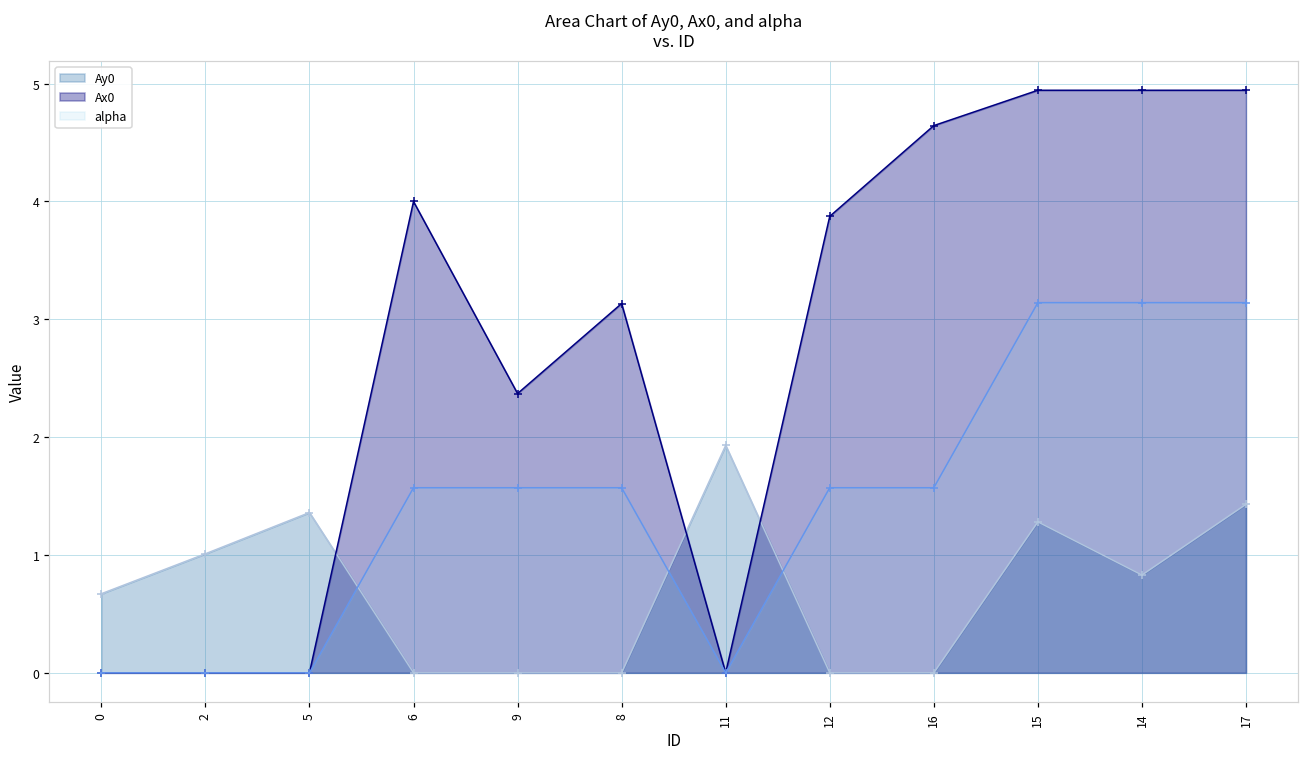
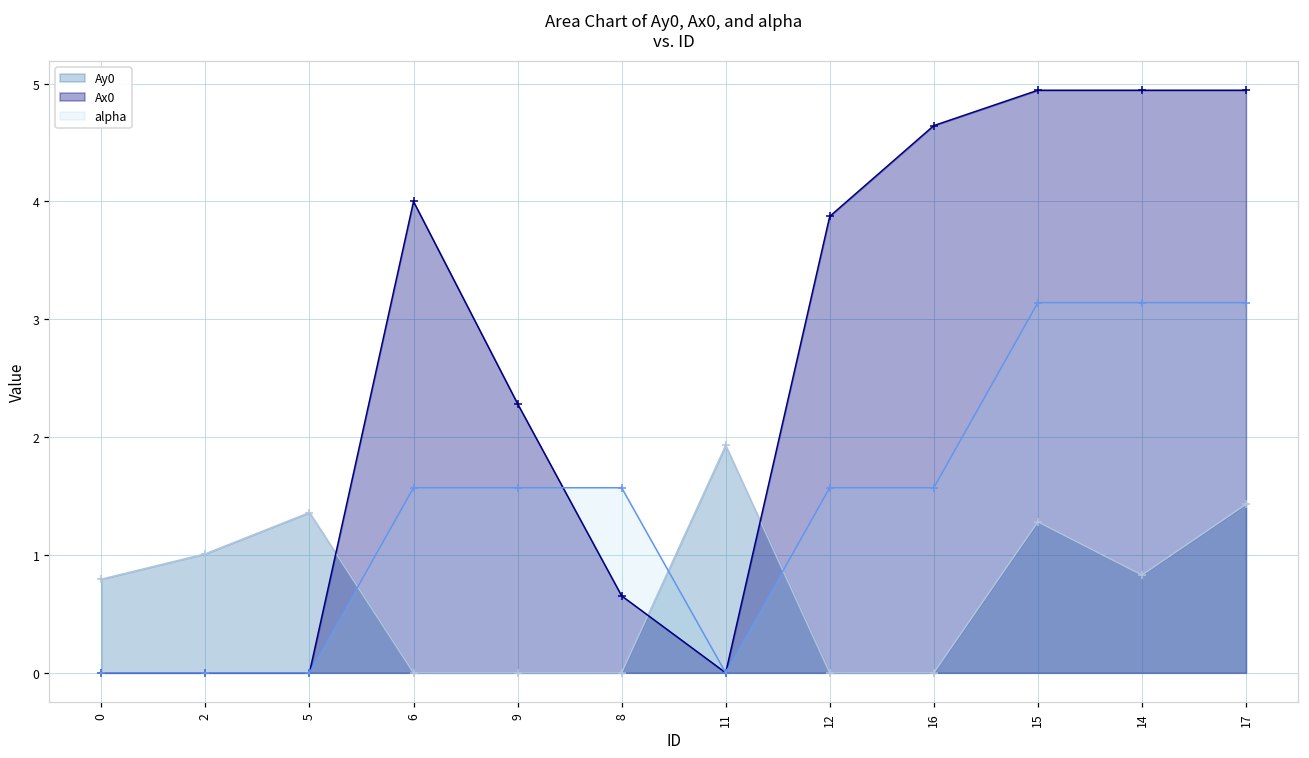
Ay0, 0: 0.67 -> 0.80
Ax0, 9: 2.37 -> 2.28
Ax0, 8: 3.13 -> 0.65
